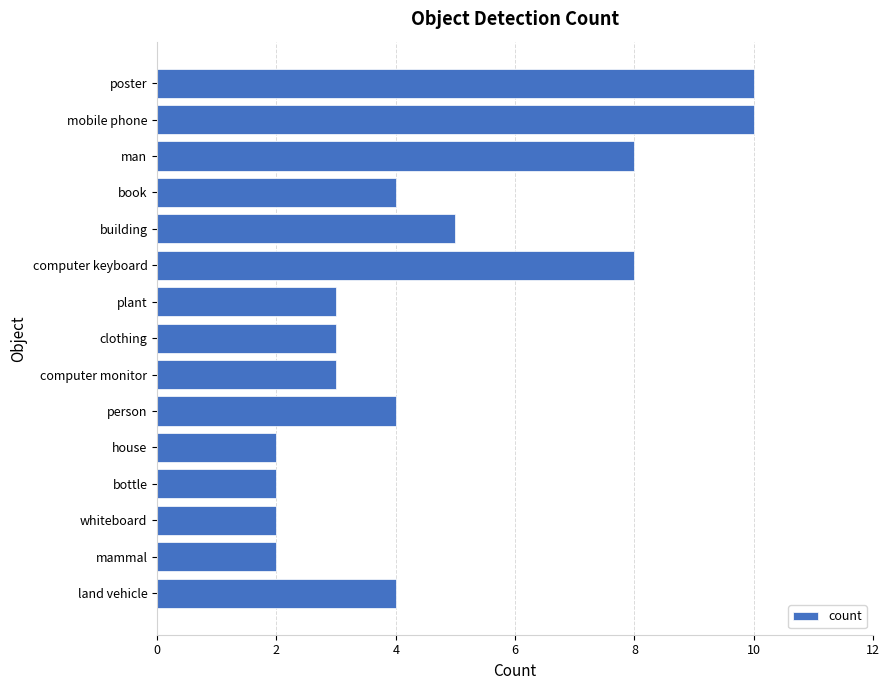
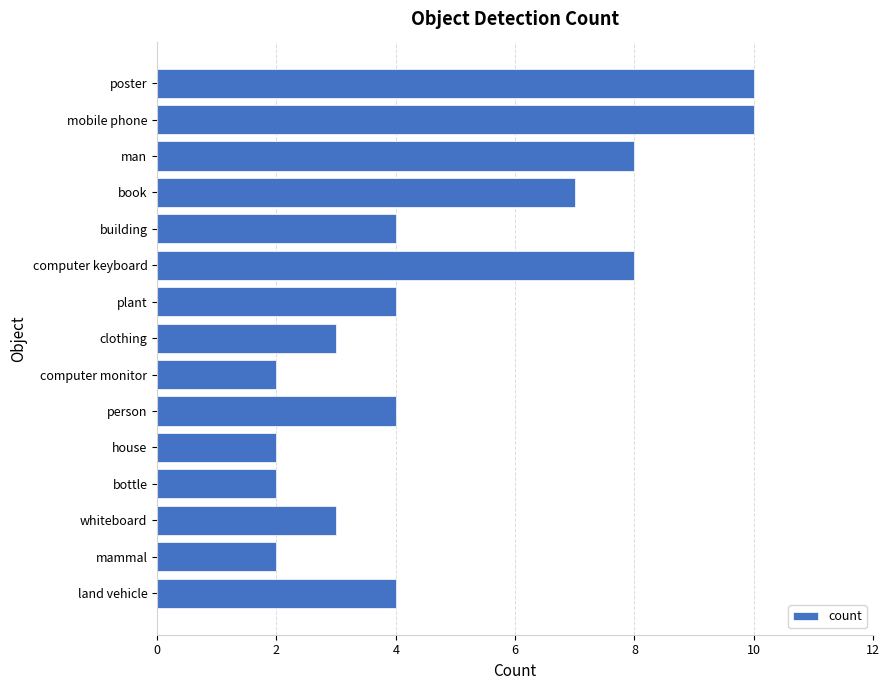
book: 4 -> 7
building: 5 -> 4
plant: 3 -> 4
computer monitor: 3 -> 2
whiteboard: 2 -> 3
